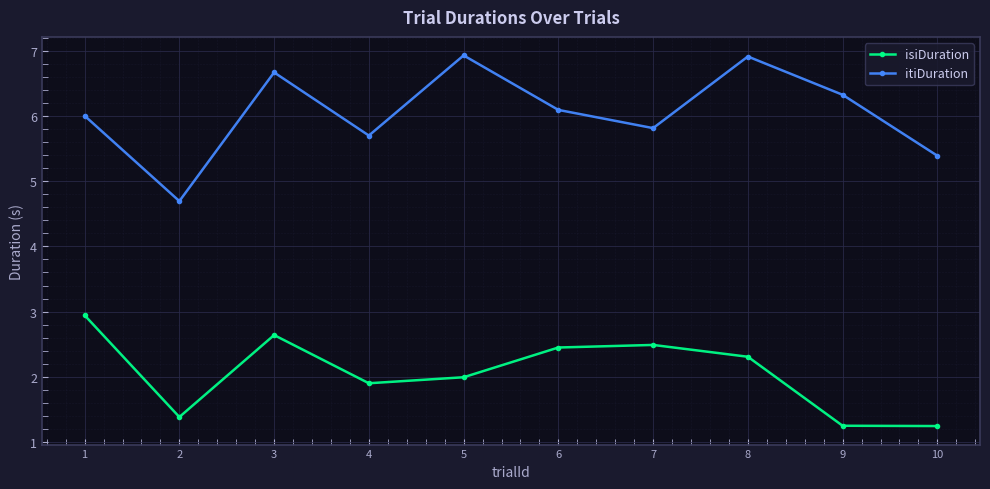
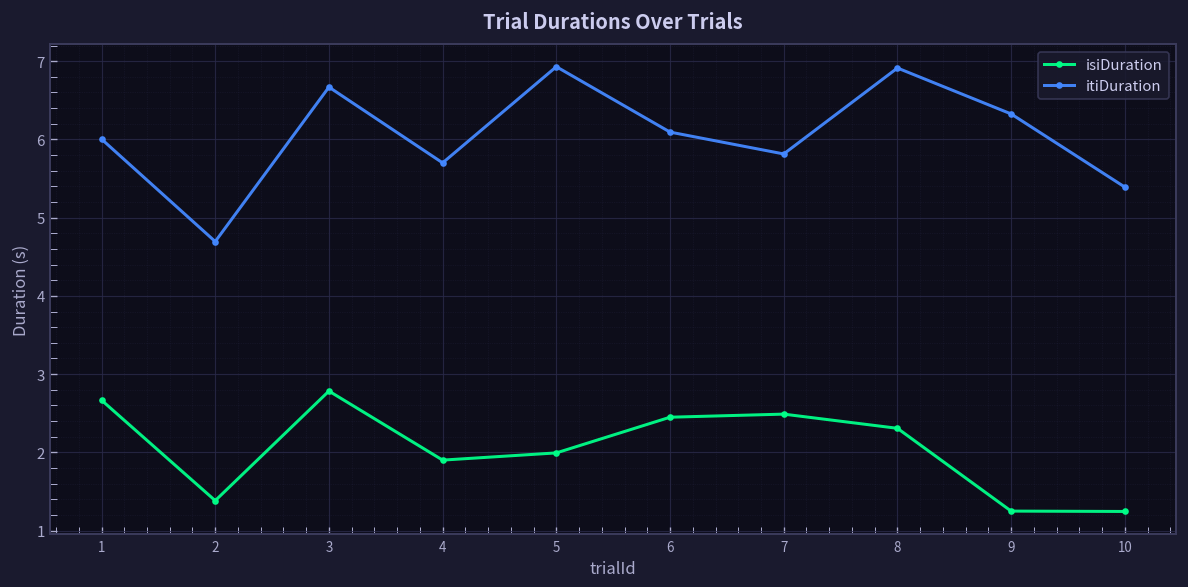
isiDuration, 1: 2.9 -> 2.7
isiDuration, 3: 2.6 -> 2.8
